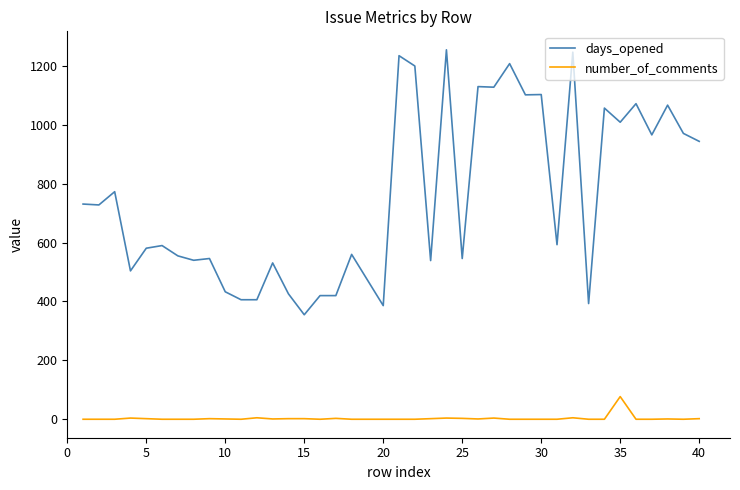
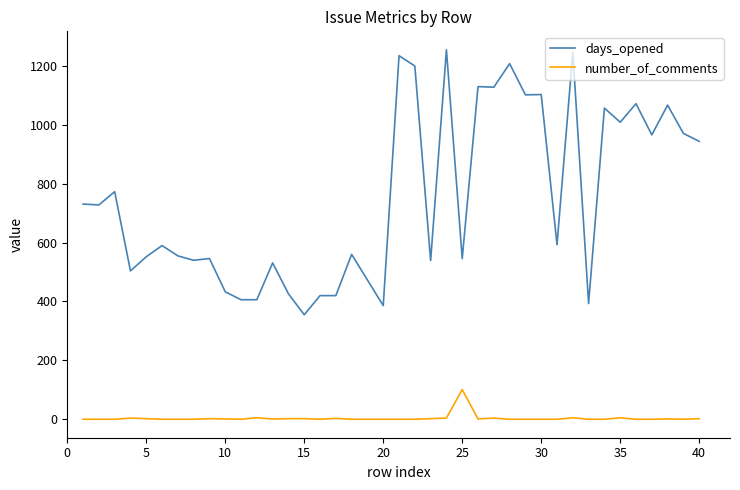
days_opened, 5: 580 -> 550
number_of_comments, 25: 0 -> 100
number_of_comments, 35: 80 -> 10
